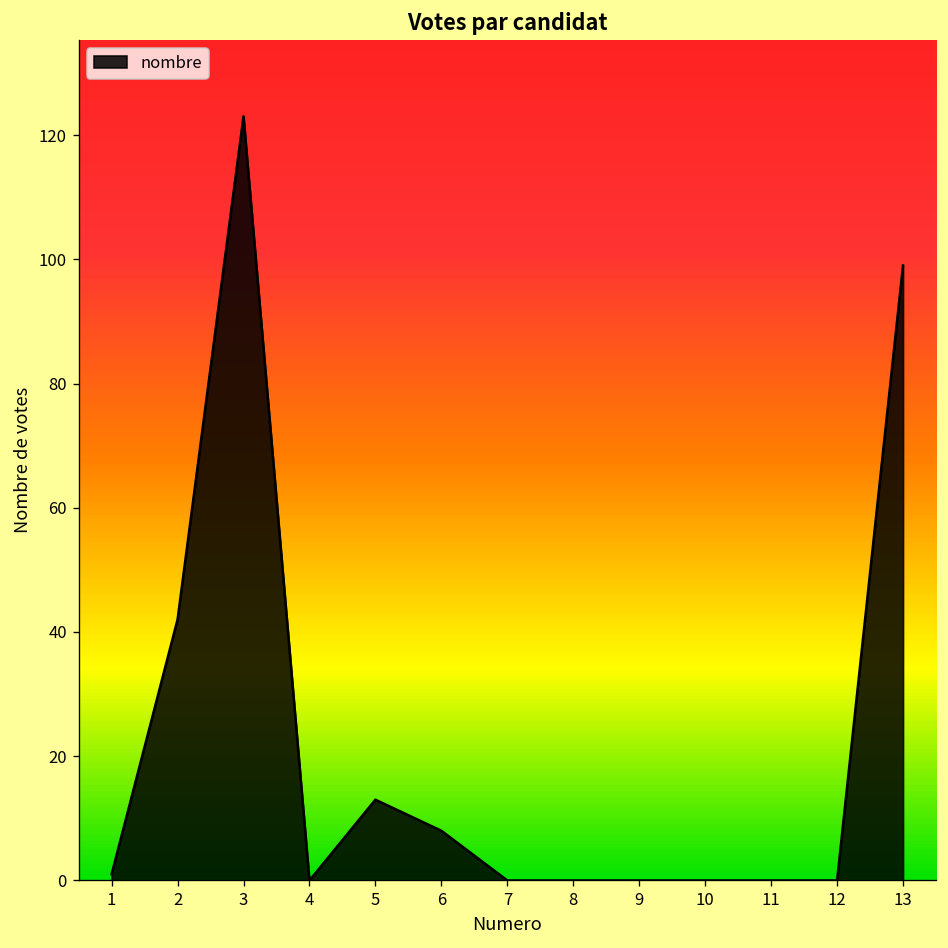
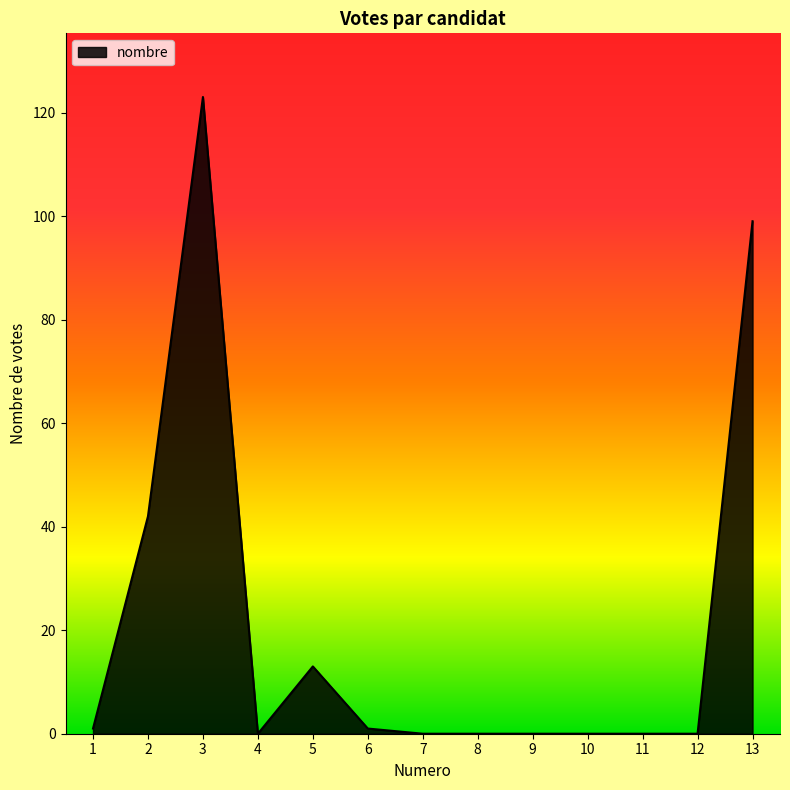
6: 8 -> 1
